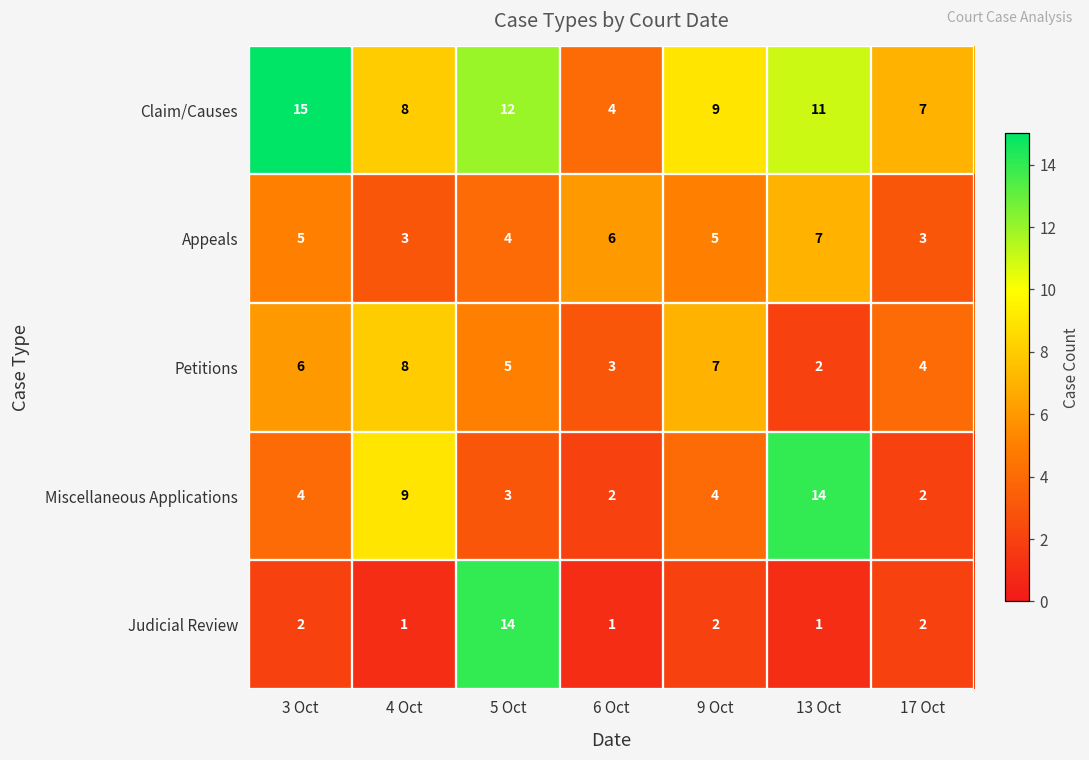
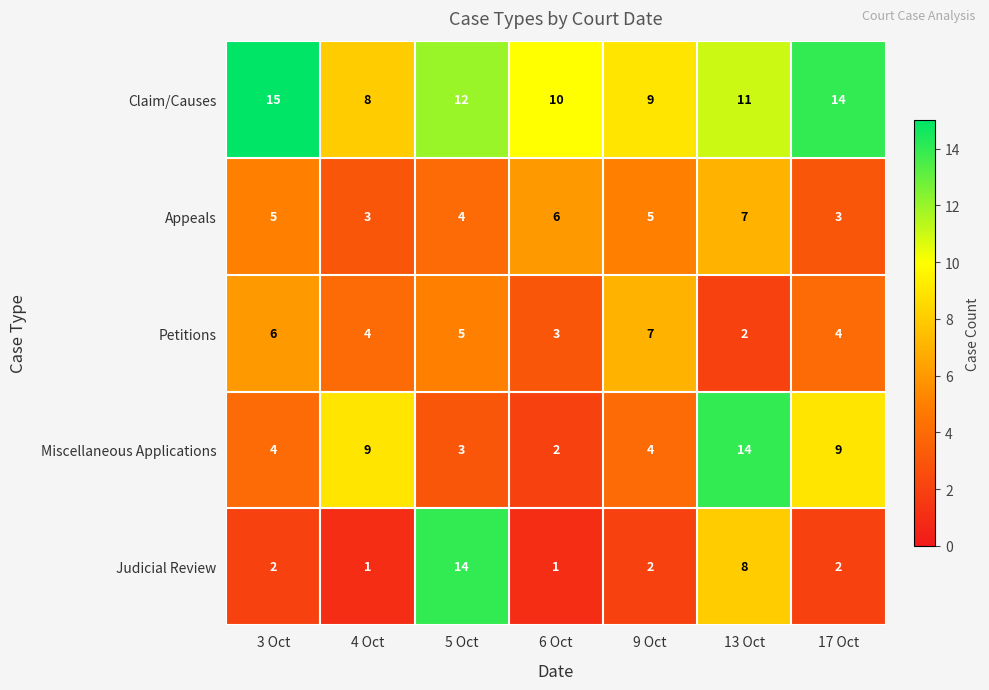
Claim/Causes, 6 Oct: 4 -> 10
Claim/Causes, 17 Oct: 7 -> 14
Petitions, 4 Oct: 8 -> 4
Miscellaneous Applications, 17 Oct: 2 -> 9
Judicial Review, 13 Oct: 1 -> 8
